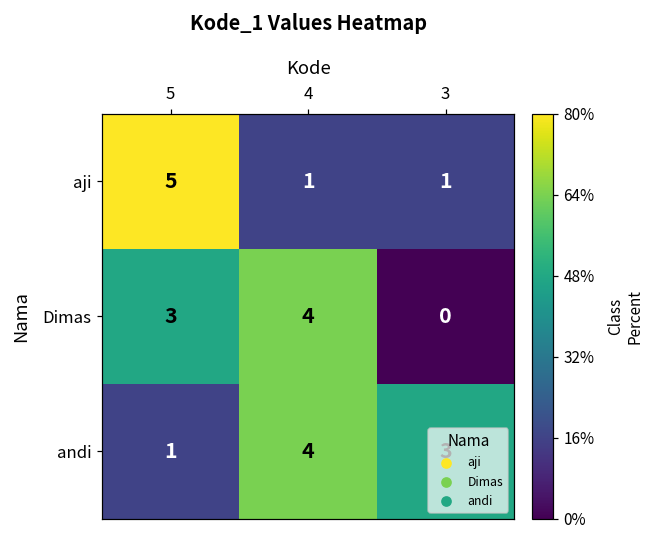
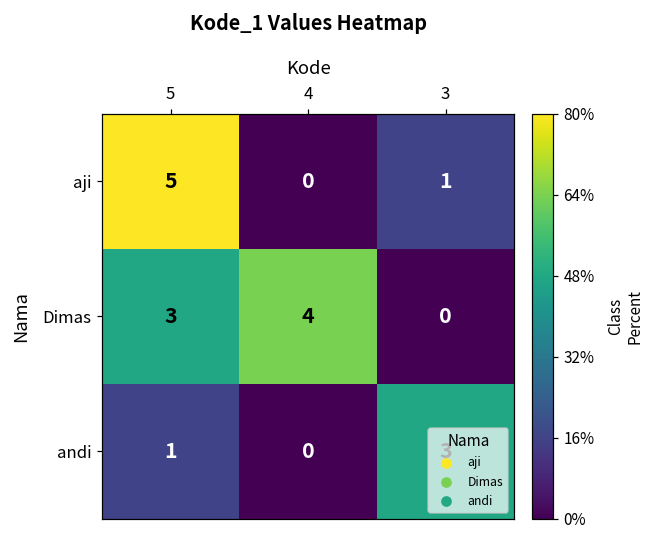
aji, 4: 1 -> 0
andi, 4: 4 -> 0
